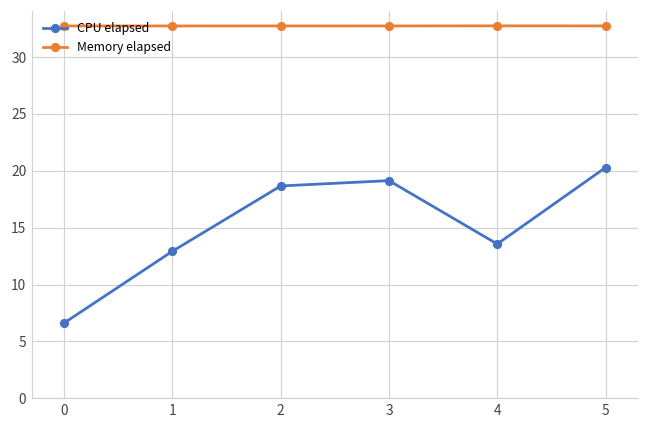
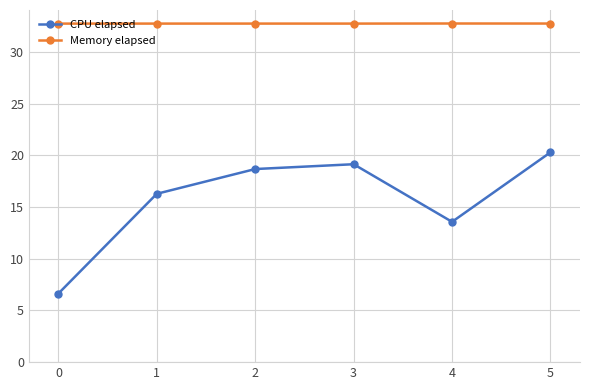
CPU elapsed, 1: 12.9 -> 16.3
